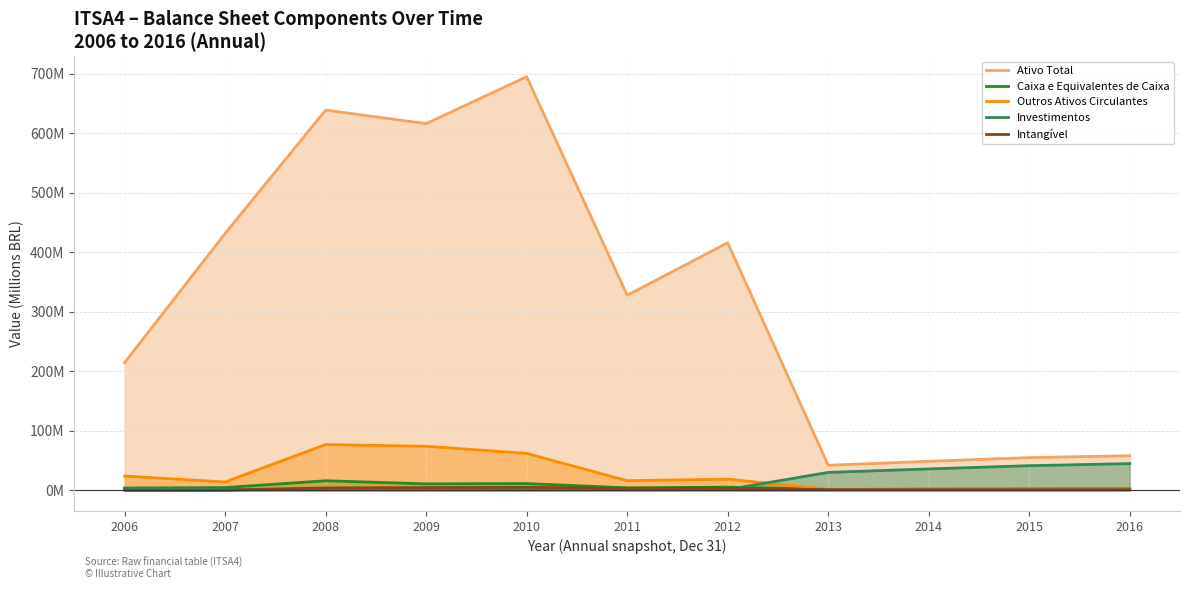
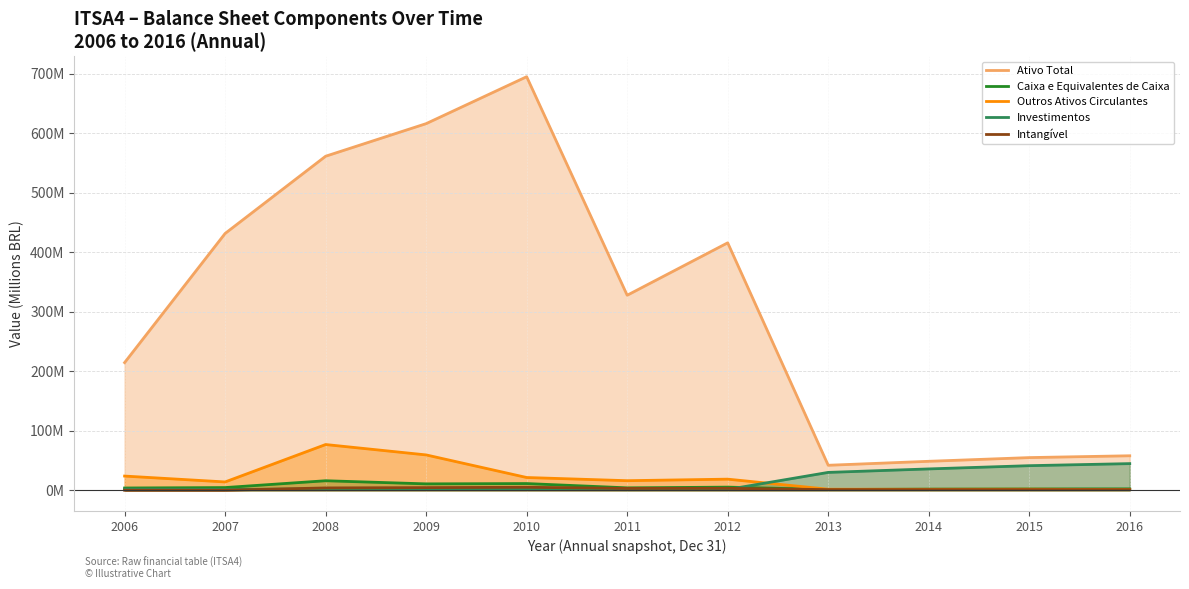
Ativo Total, 2008: 640000000 -> 560000000
Outros Ativos Circulantes, 2009: 70000000 -> 60000000
Outros Ativos Circulantes, 2010: 60000000 -> 20000000
